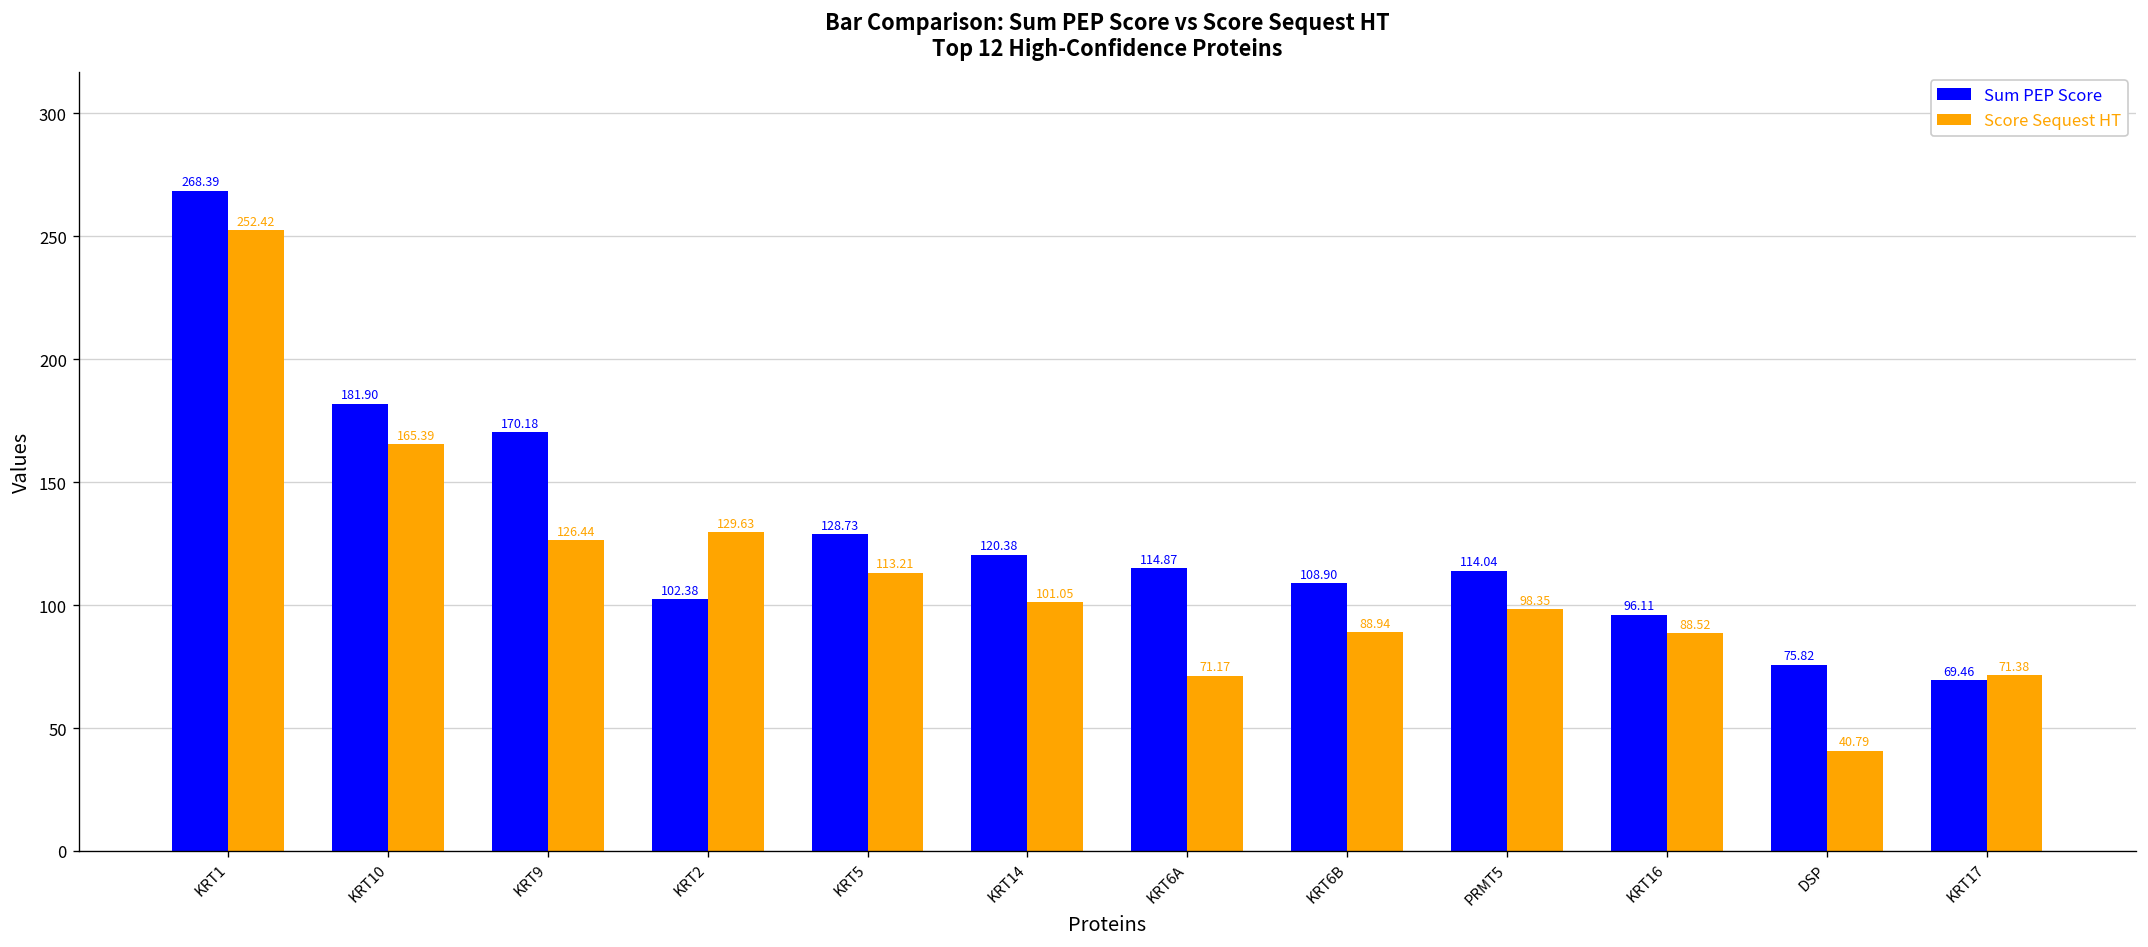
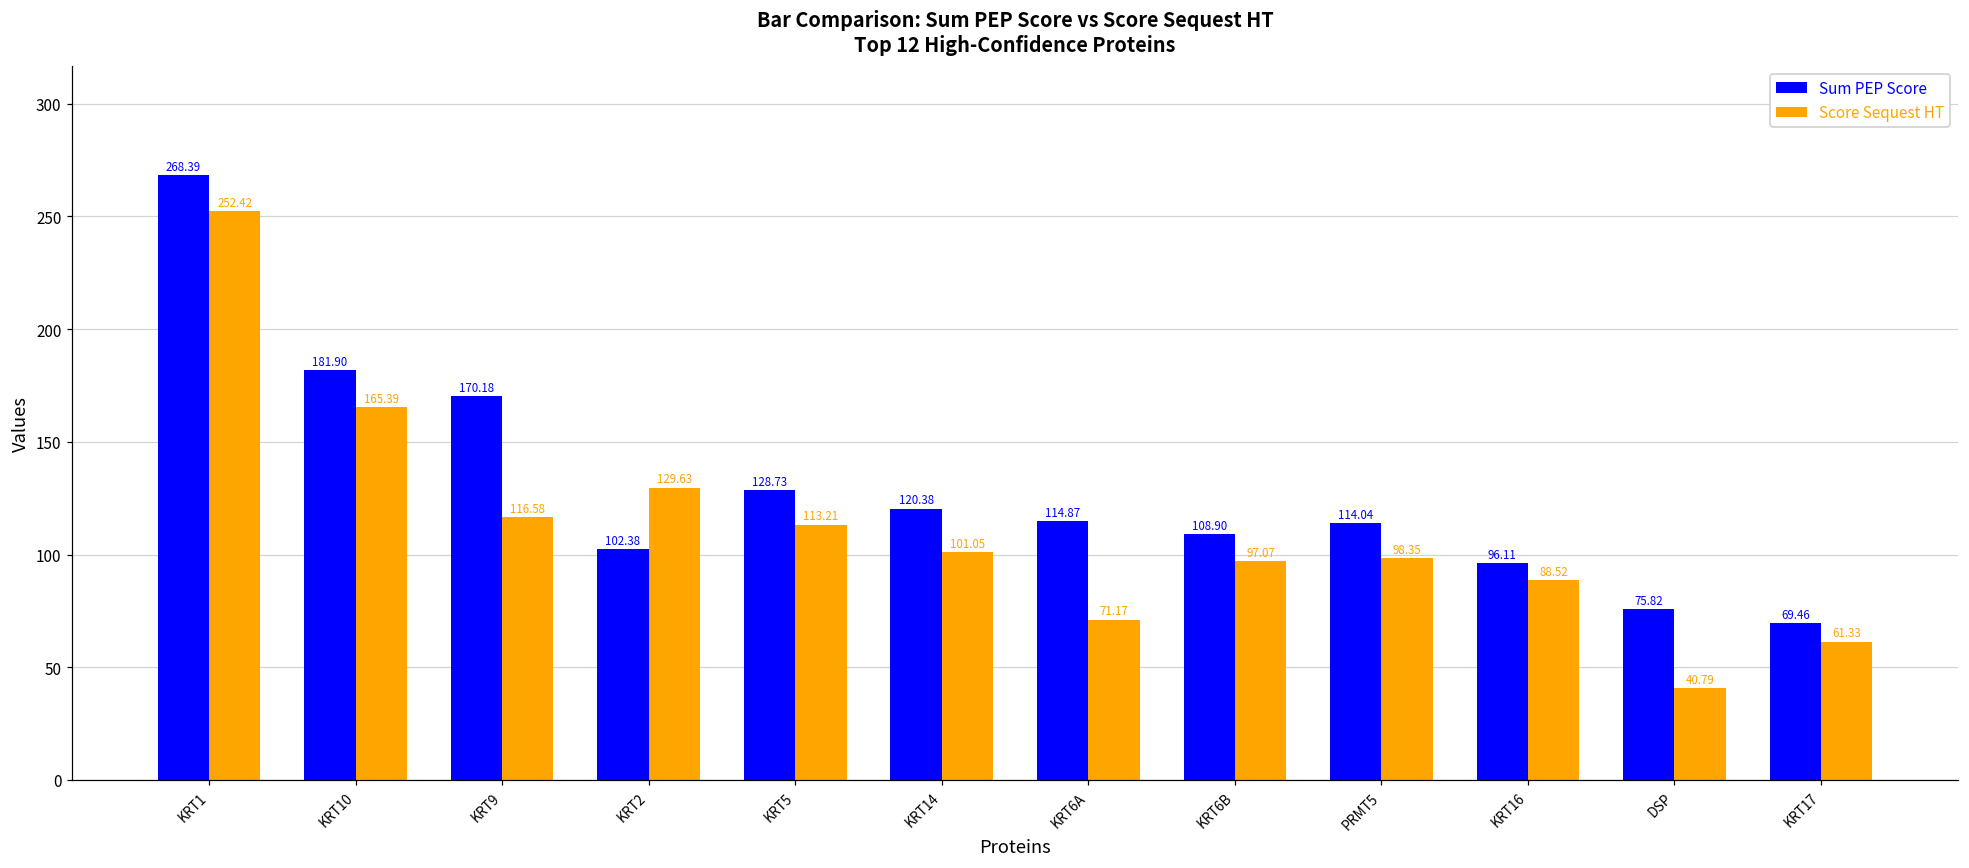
Score Sequest HT, KRT9: 126.44 -> 116.58
Score Sequest HT, KRT6B: 88.94 -> 97.07
Score Sequest HT, KRT17: 71.38 -> 61.33
